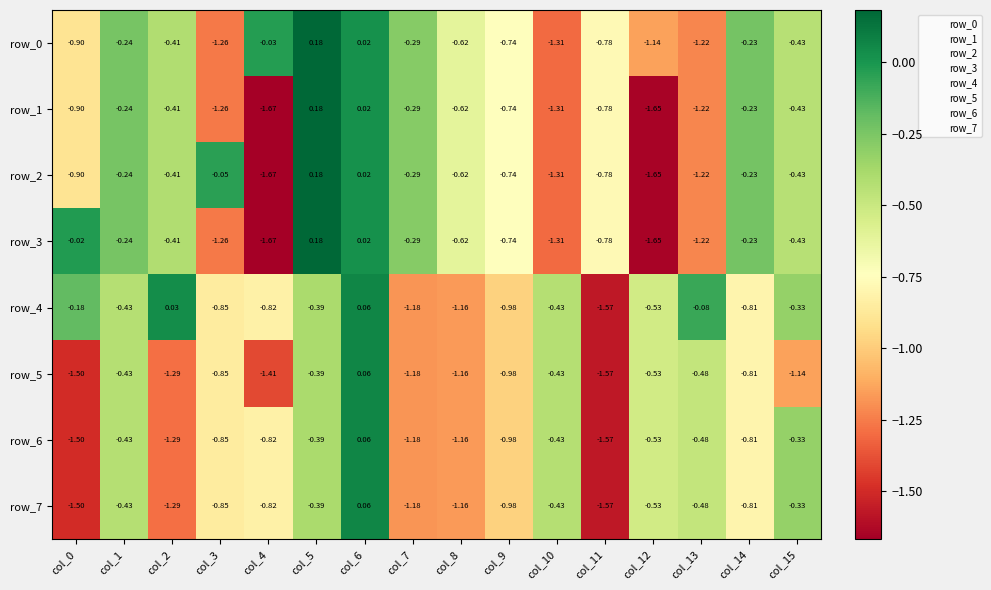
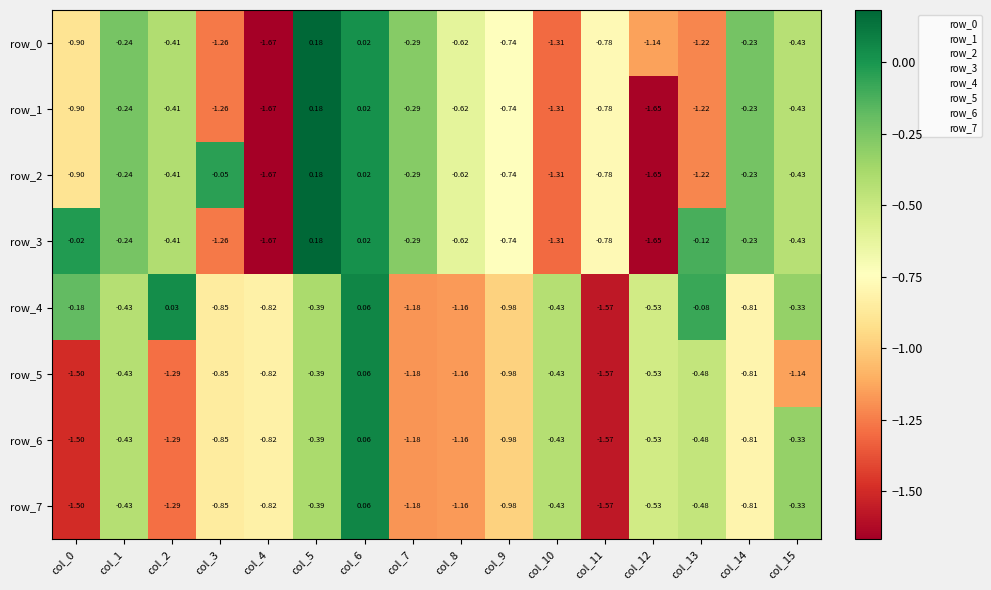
row_0, col_4: -0.03 -> -1.67
row_3, col_13: -1.22 -> -0.12
row_5, col_4: -1.41 -> -0.82
